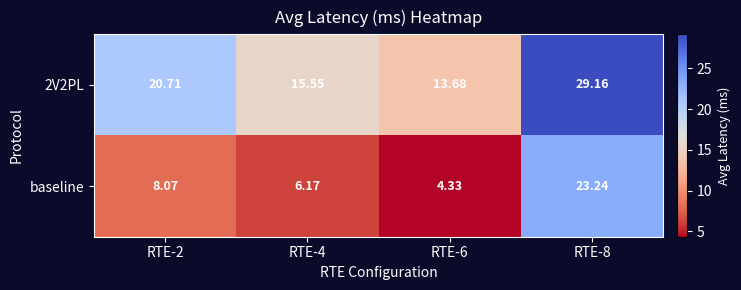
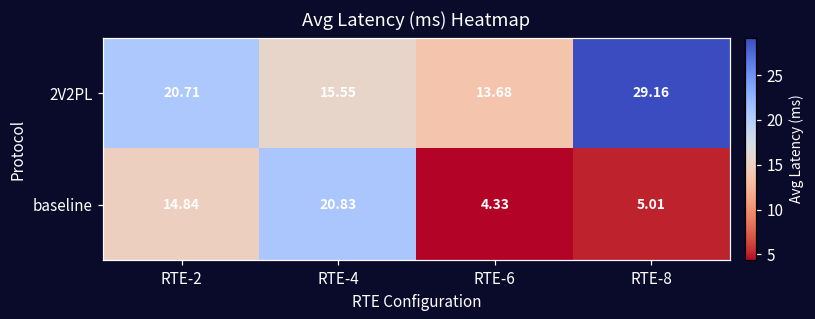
baseline, RTE-2: 8.07 -> 14.84
baseline, RTE-4: 6.17 -> 20.83
baseline, RTE-8: 23.24 -> 5.01
